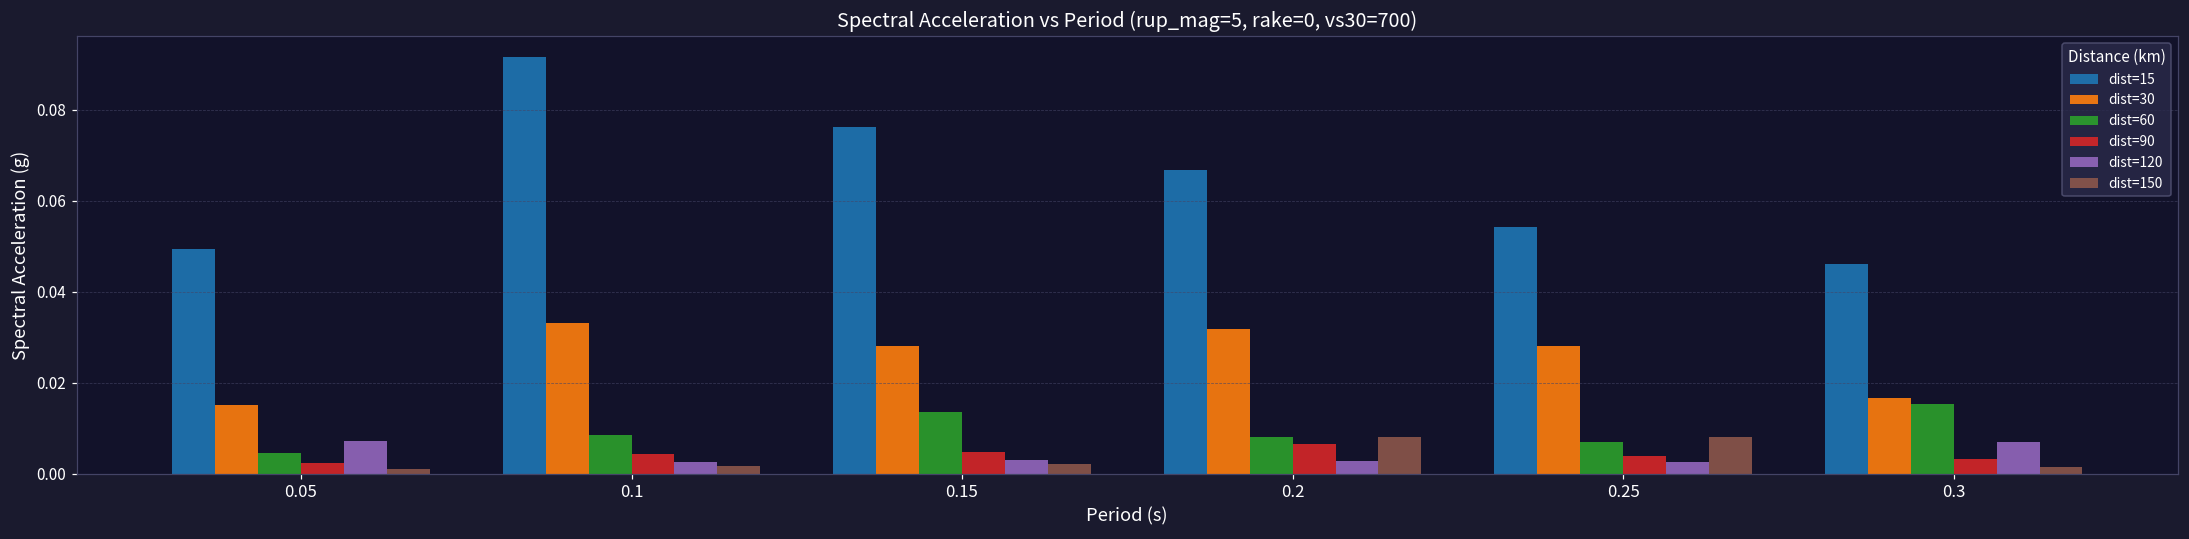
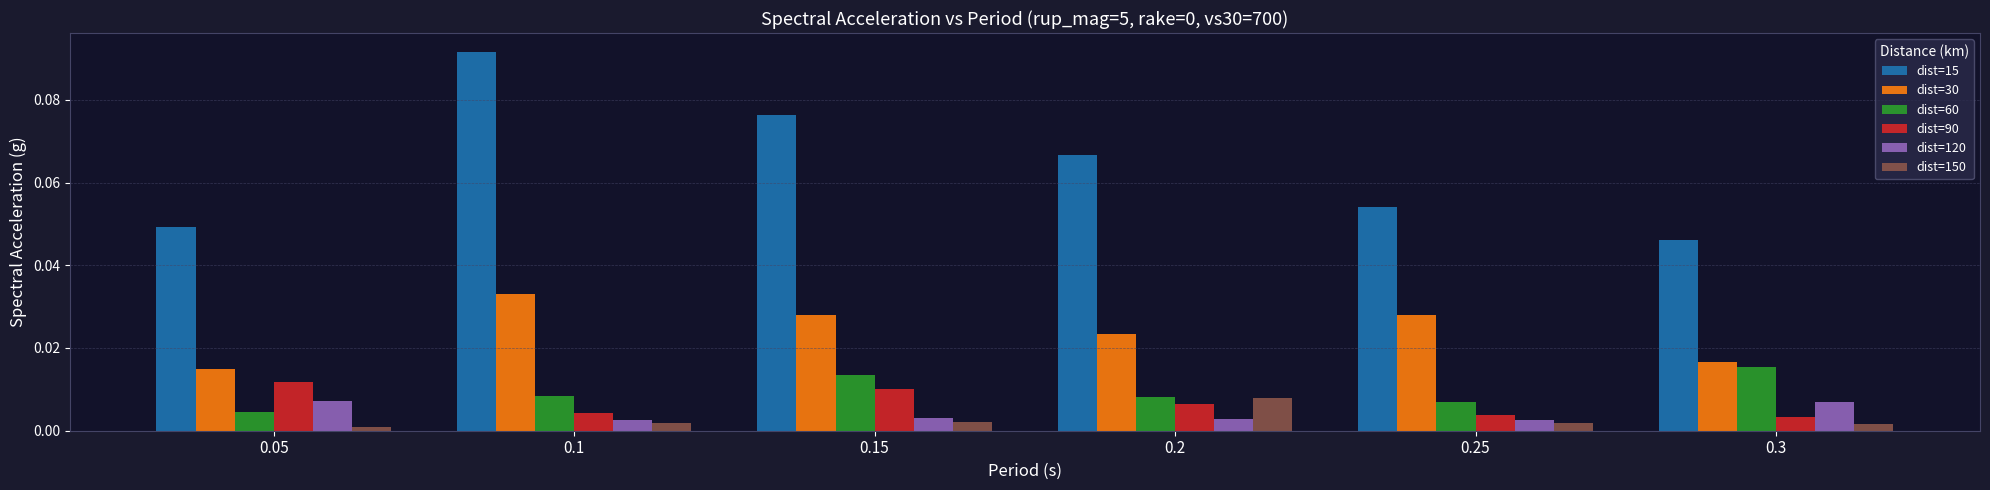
dist=90, 0.05: 0.002 -> 0.012
dist=90, 0.15: 0.005 -> 0.010
dist=30, 0.2: 0.032 -> 0.023
dist=150, 0.25: 0.008 -> 0.002
